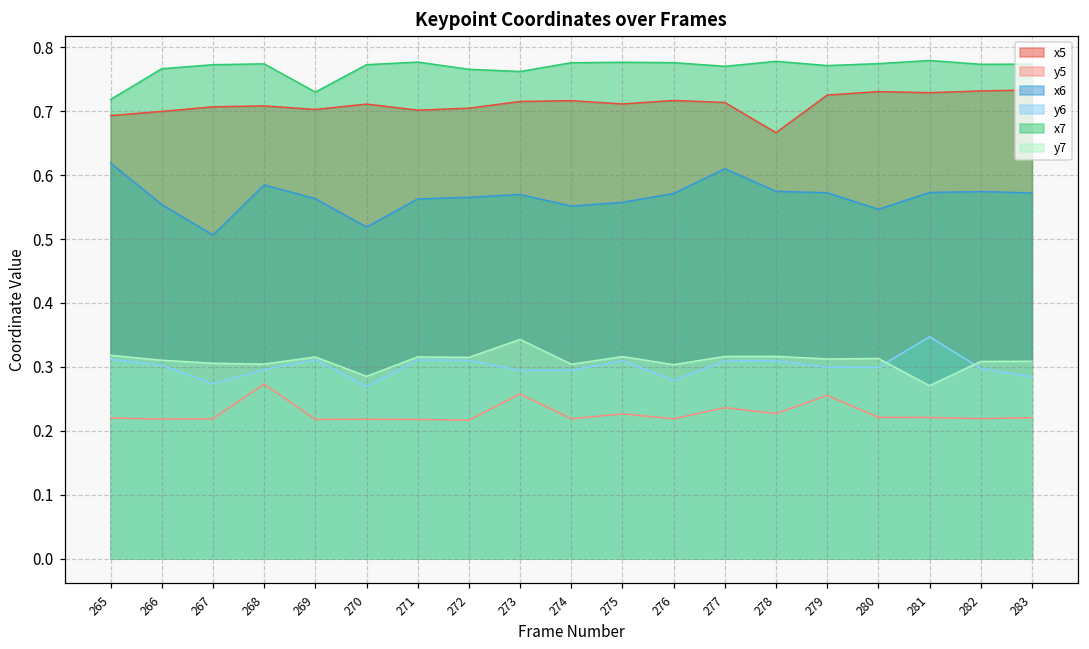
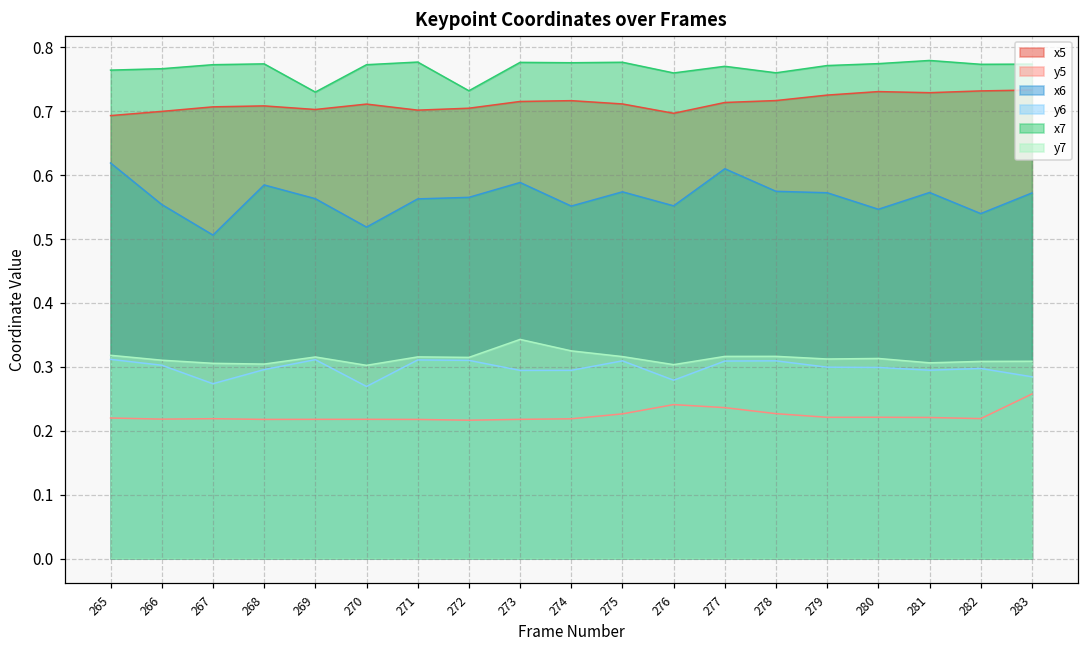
x7, 265: 0.72 -> 0.76
y5, 268: 0.27 -> 0.22
y7, 270: 0.29 -> 0.30
x7, 272: 0.77 -> 0.73
y5, 273: 0.26 -> 0.22
x6, 273: 0.57 -> 0.59
x7, 273: 0.76 -> 0.78
y7, 274: 0.30 -> 0.33
x6, 275: 0.56 -> 0.57
x5, 276: 0.72 -> 0.70
y5, 276: 0.22 -> 0.24
x6, 276: 0.57 -> 0.55
x7, 276: 0.78 -> 0.76
x5, 278: 0.67 -> 0.72
x7, 278: 0.78 -> 0.76
y5, 279: 0.26 -> 0.22
y6, 281: 0.35 -> 0.29
y7, 281: 0.27 -> 0.31
x6, 282: 0.57 -> 0.54
y5, 283: 0.22 -> 0.26
